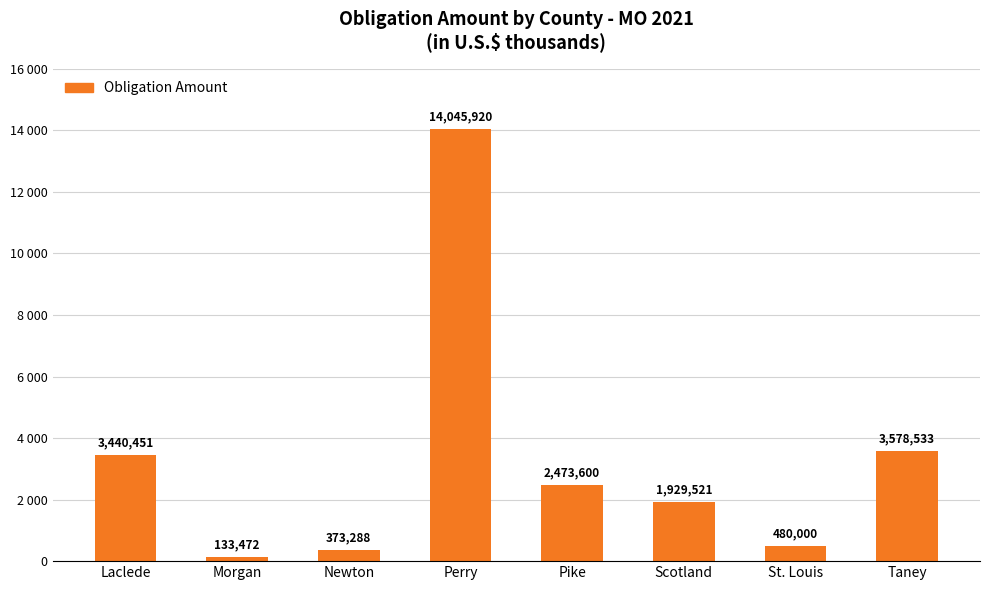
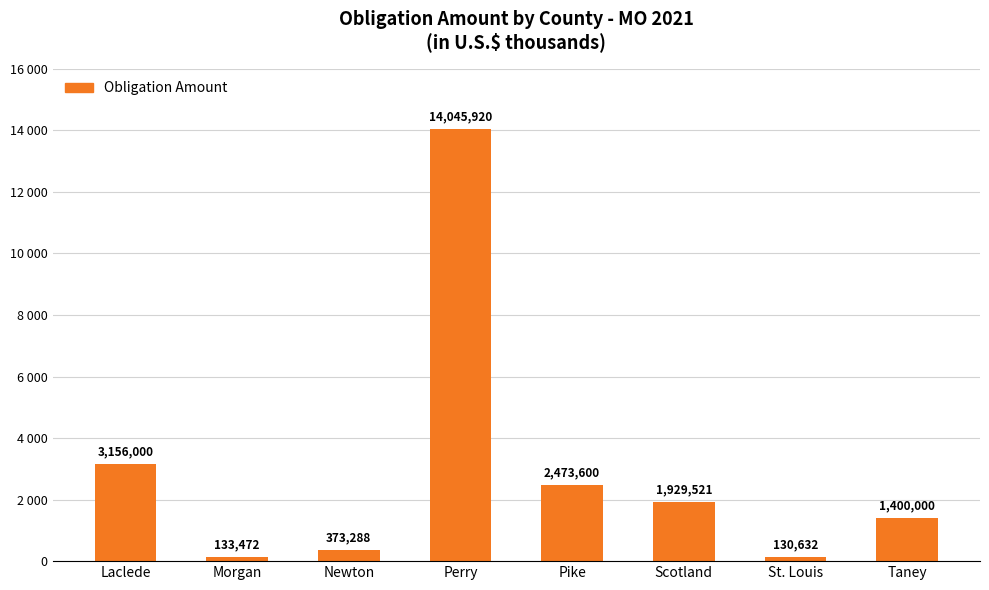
Laclede: 3,440,451 -> 3,156,000
St. Louis: 480,000 -> 130,632
Taney: 3,578,533 -> 1,400,000
